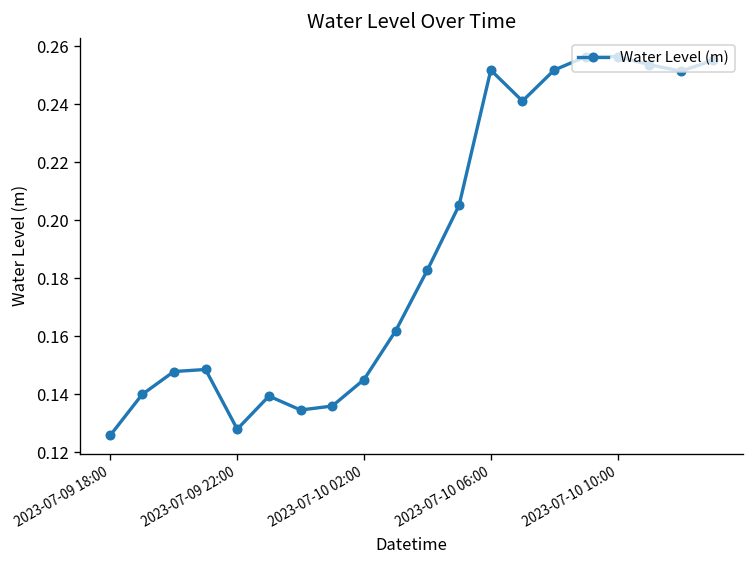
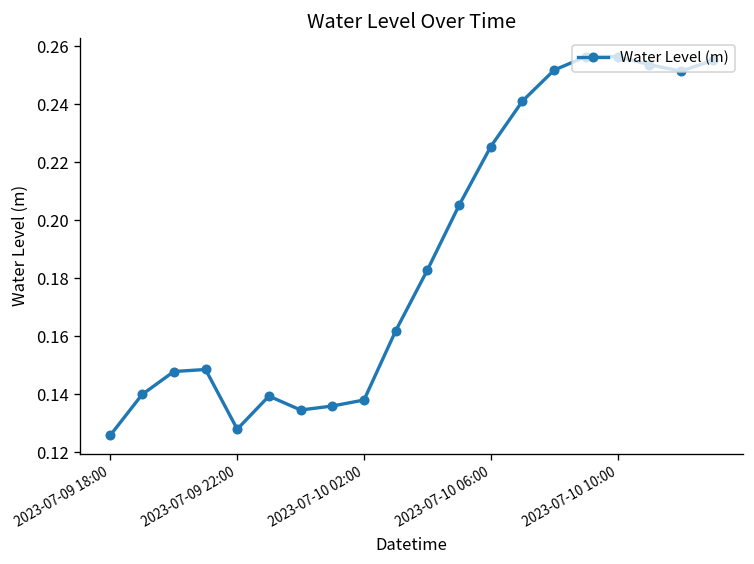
2023-07-10 02:00: 0.145 -> 0.138
2023-07-10 06:00: 0.252 -> 0.225
